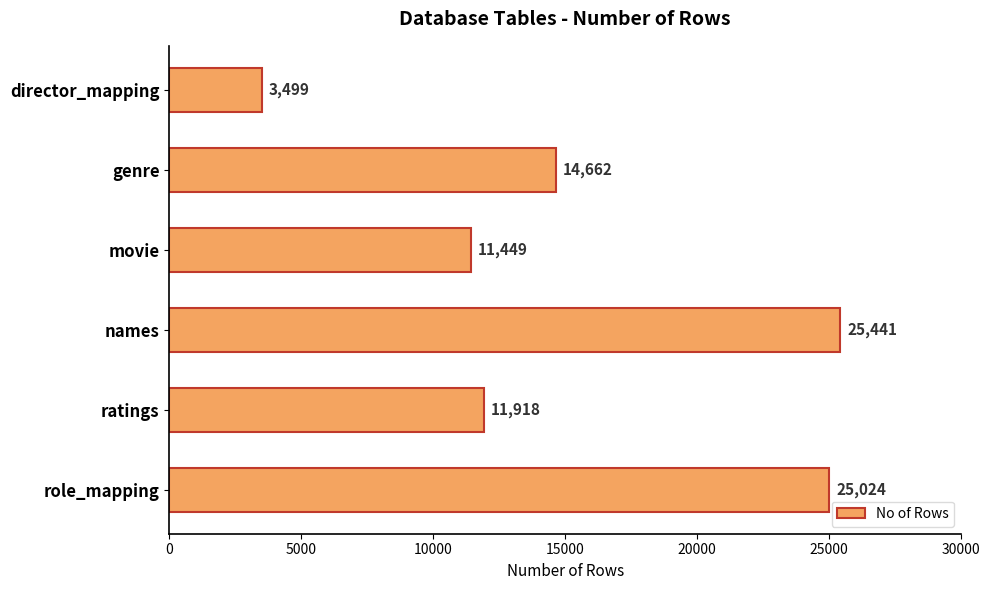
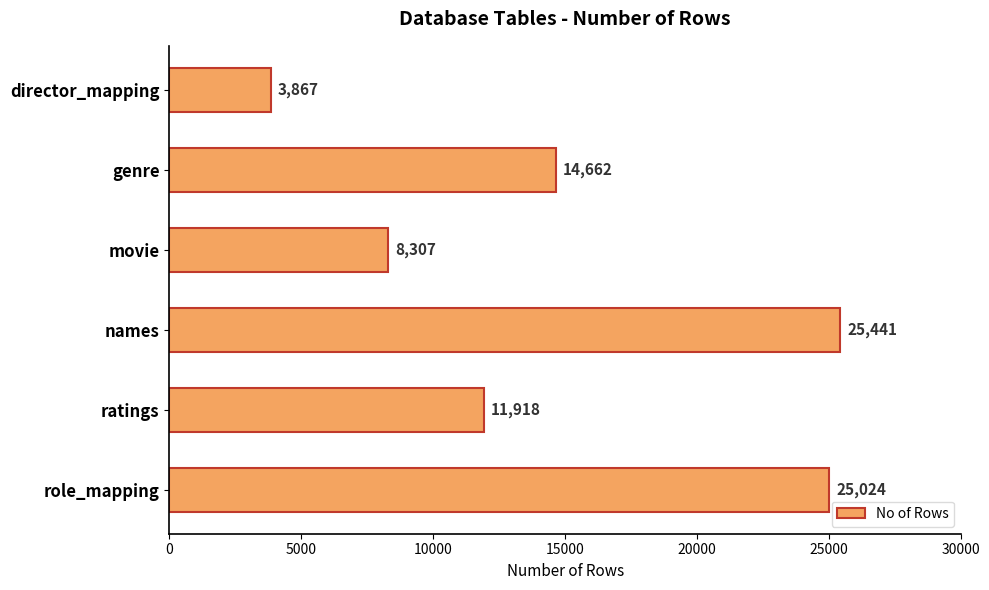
director_mapping: 3,499 -> 3,867
movie: 11,449 -> 8,307
